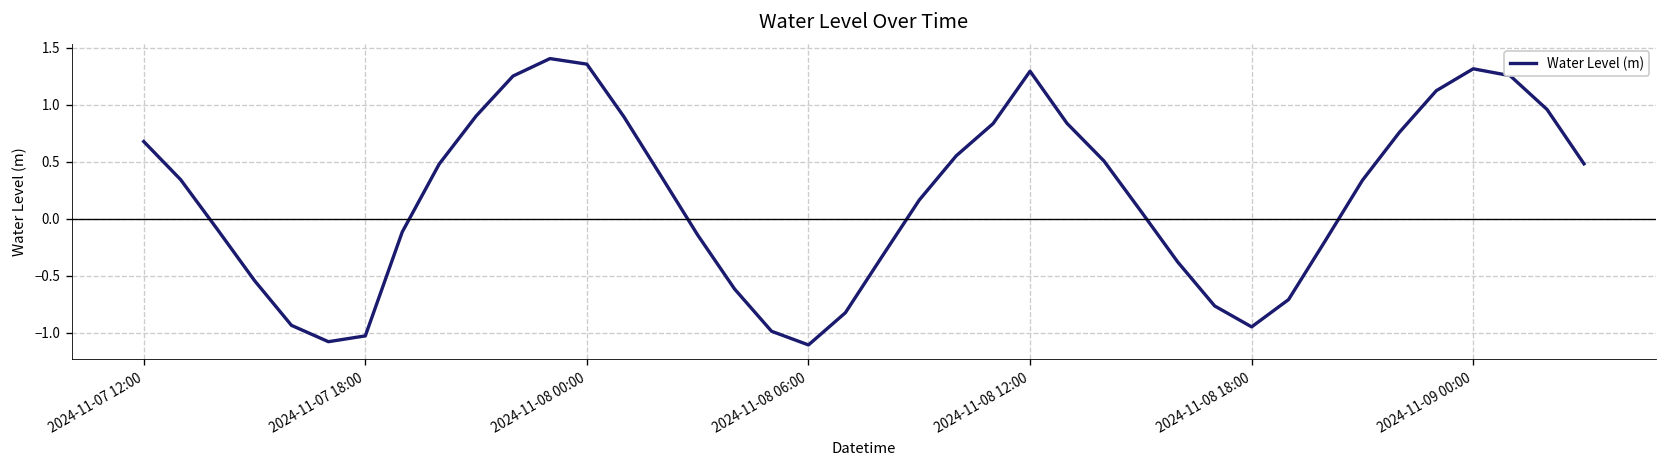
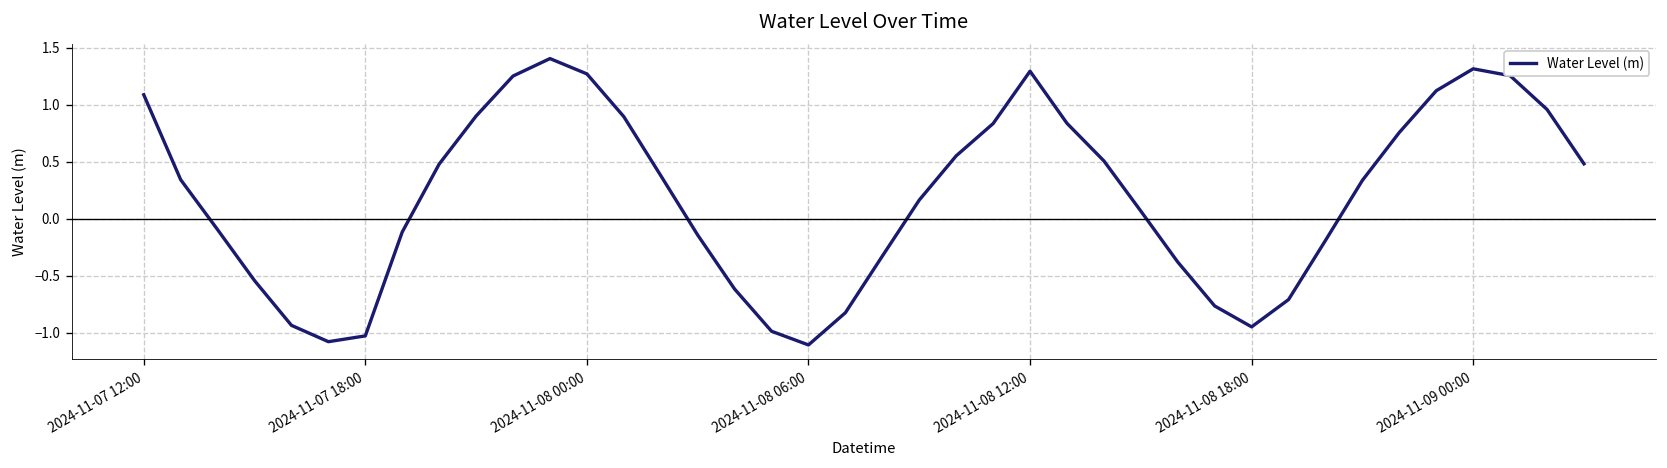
2024-11-07 12:00: 0.7 -> 1.1
2024-11-08 00:00: 1.4 -> 1.3
